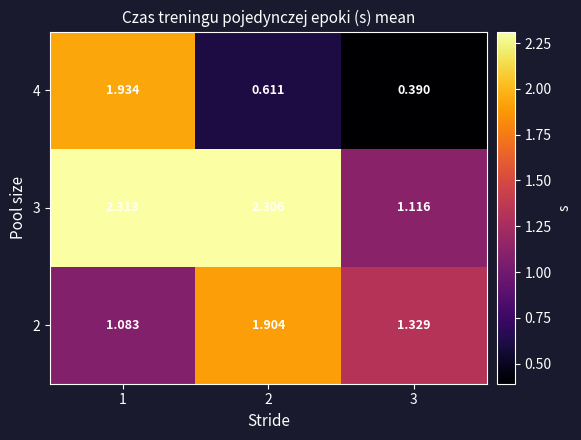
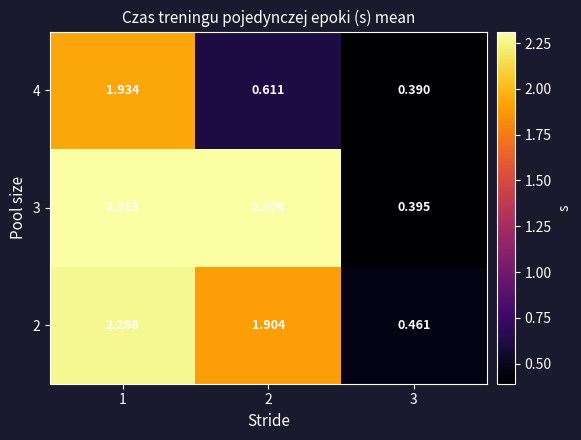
3, 3: 1.116 -> 0.395
2, 1: 1.083 -> 2.268
2, 3: 1.329 -> 0.461
